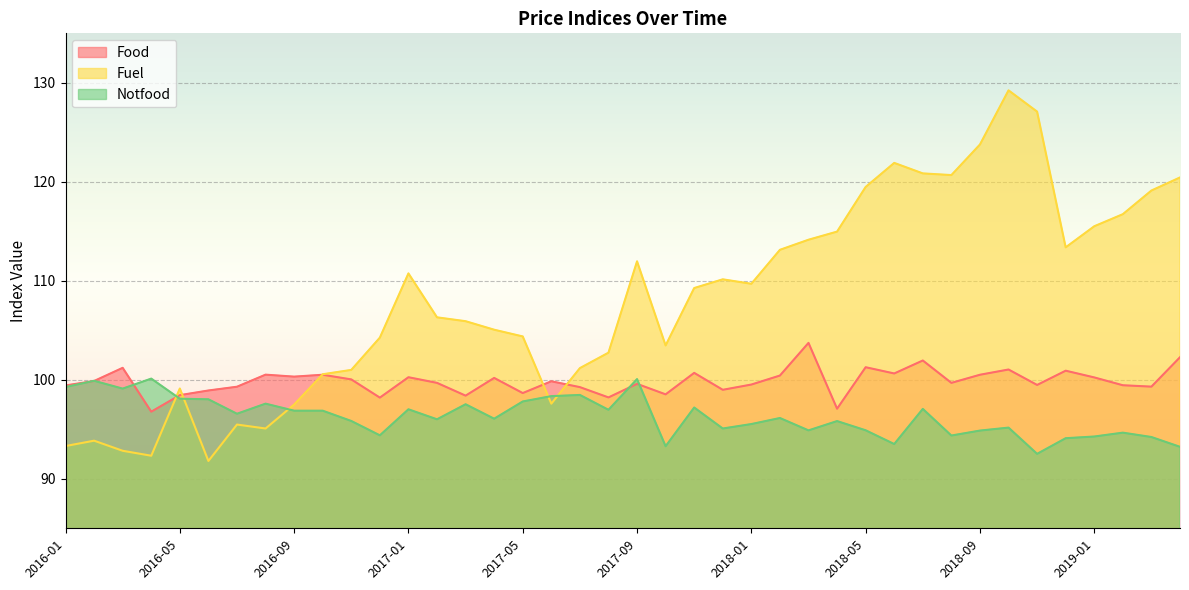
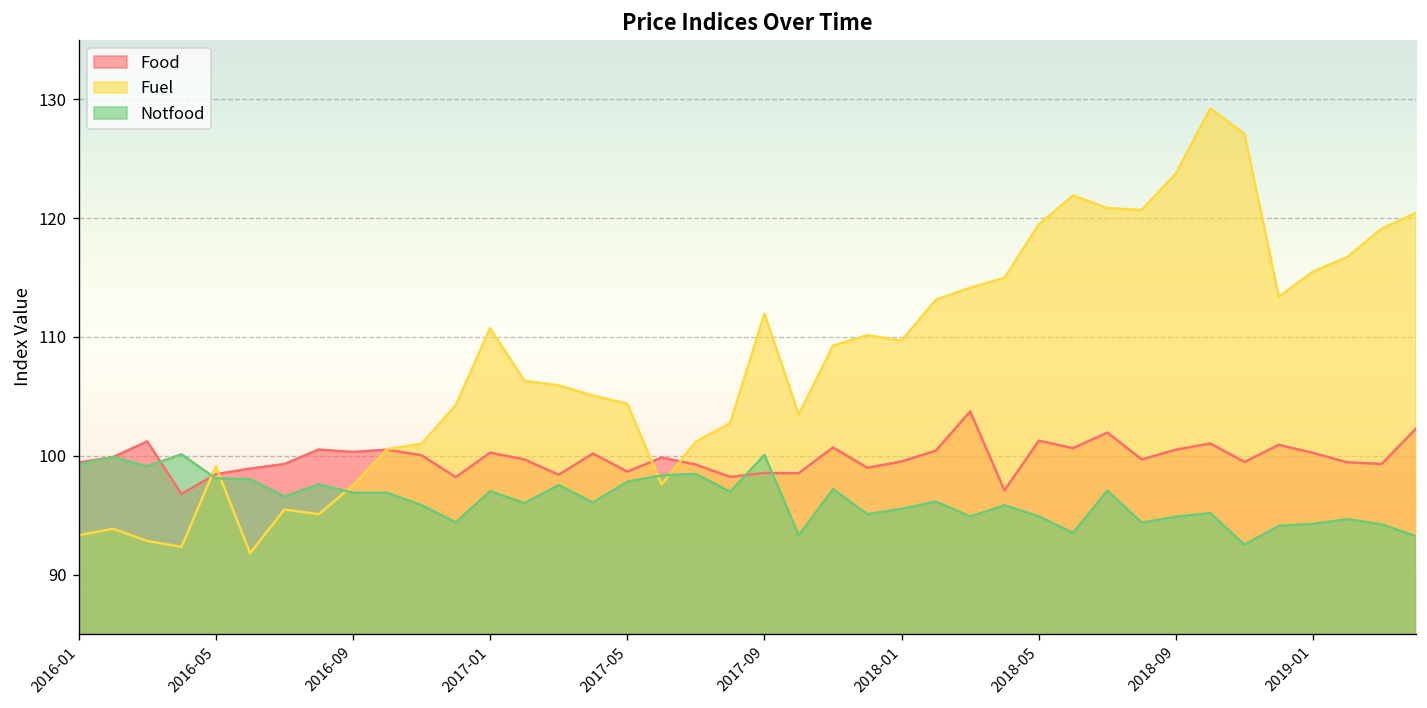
Food, 2017-09: 100 -> 99
